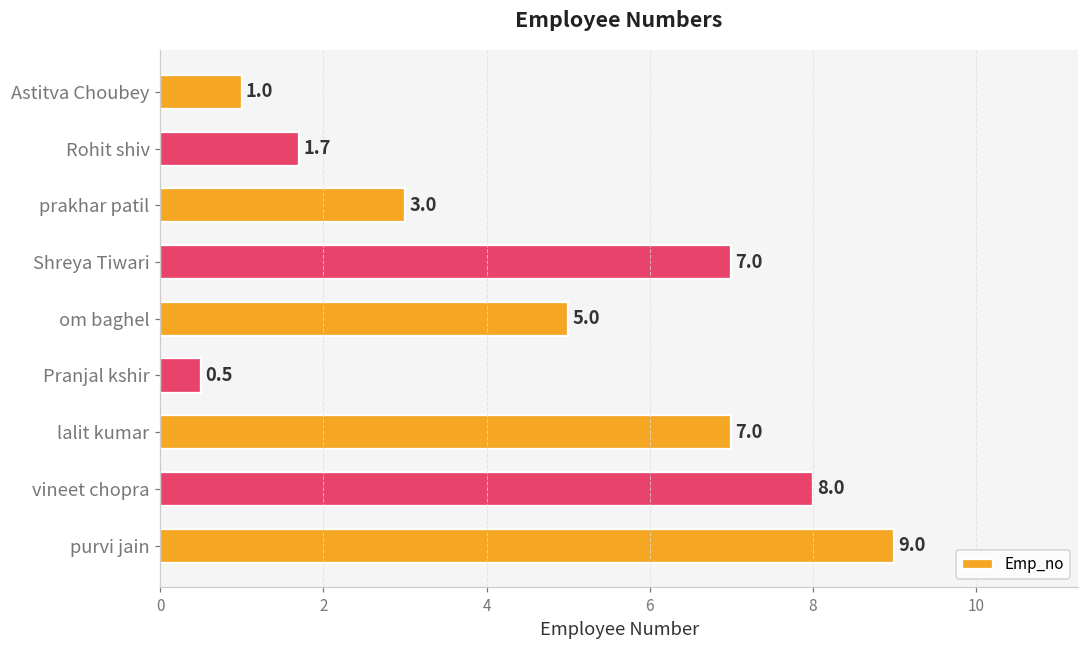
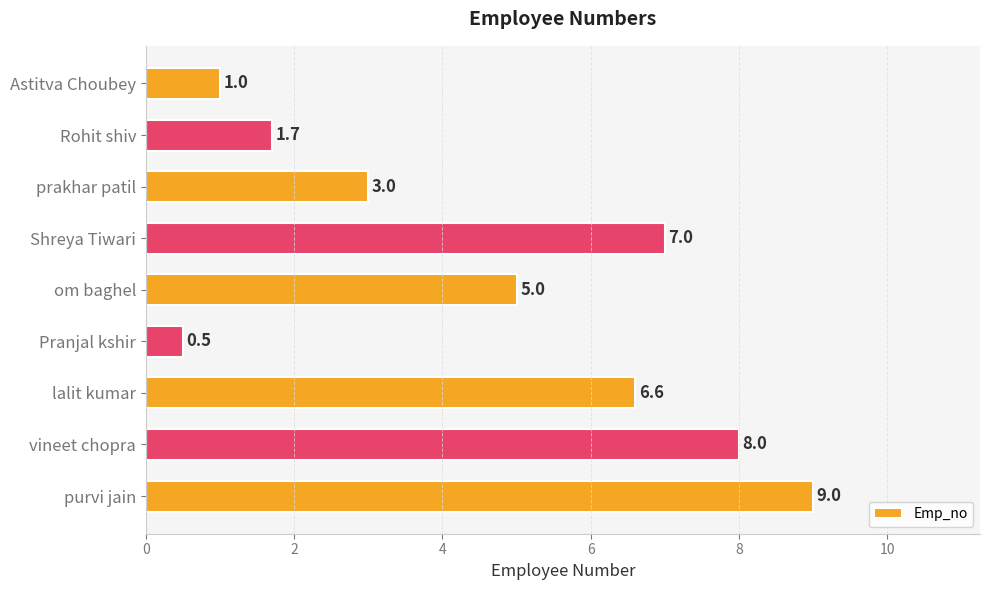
lalit kumar: 7.0 -> 6.6
